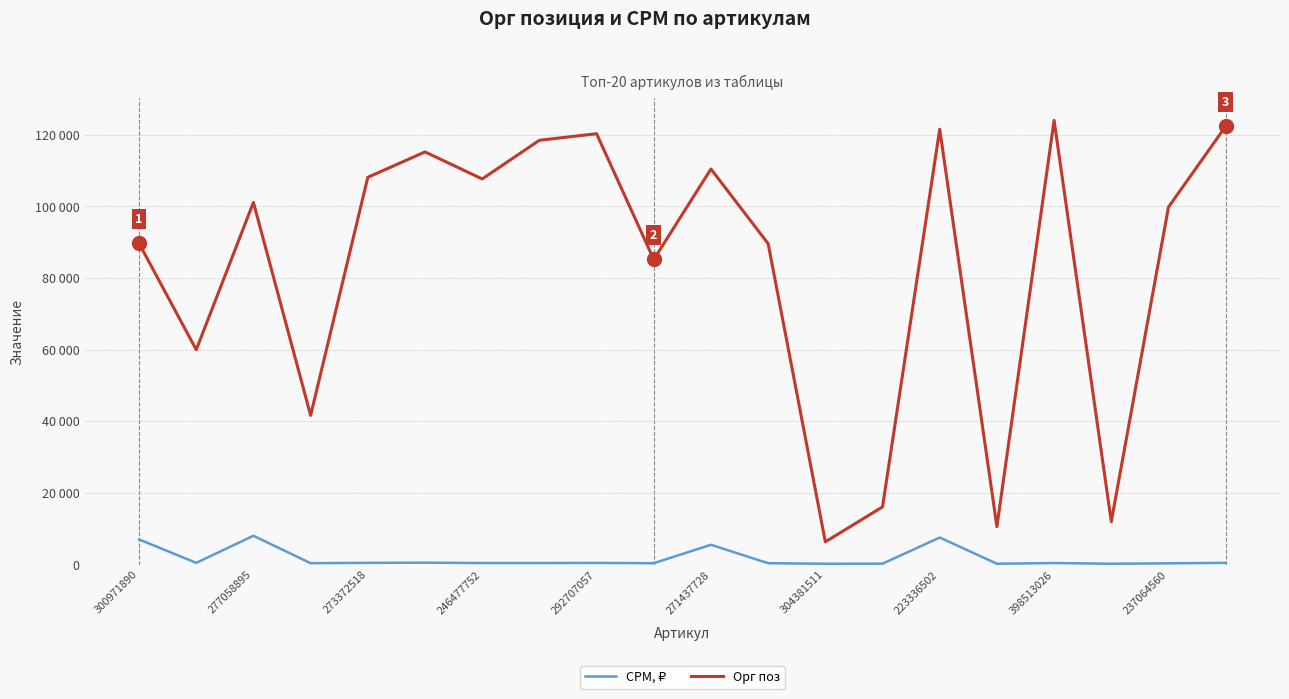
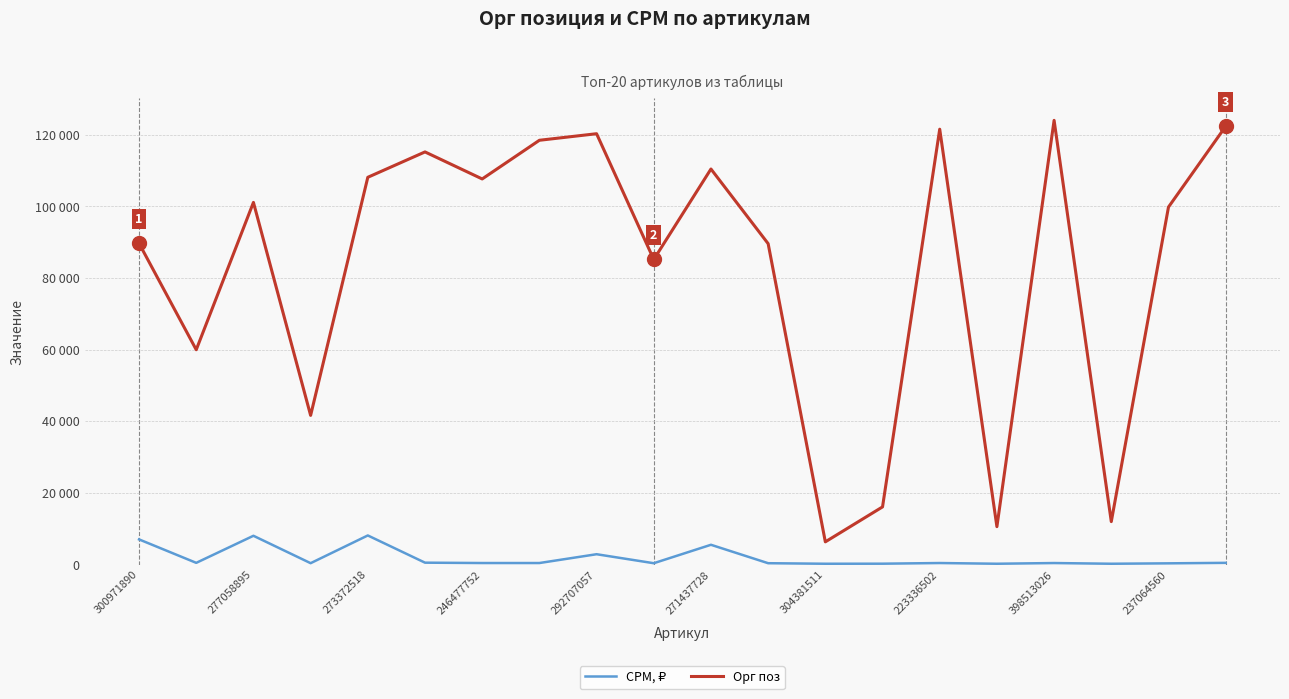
CPM, ₽, 273372518: 1000 -> 8000
CPM, ₽, 292707057: 0 -> 3000
CPM, ₽, 223336502: 8000 -> 0
